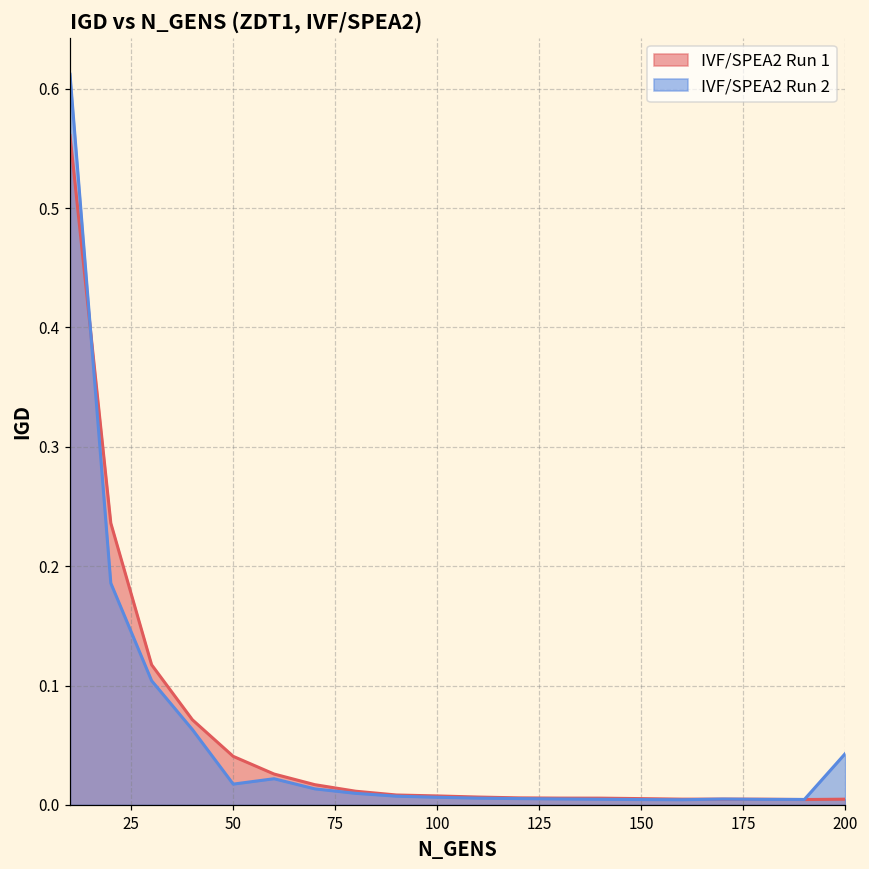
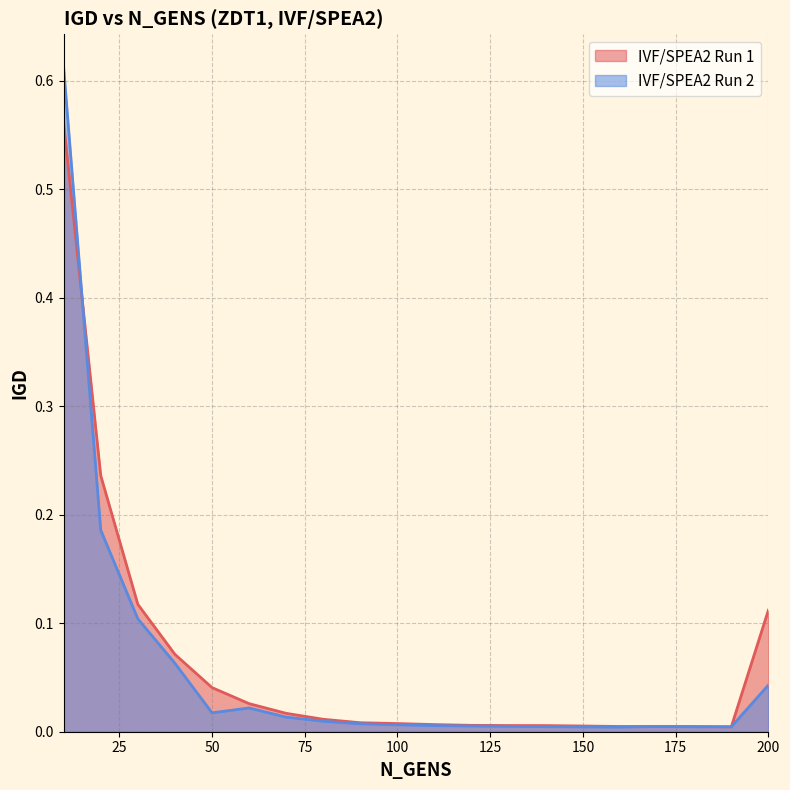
IVF/SPEA2 Run 1, 200: 0.005 -> 0.112
